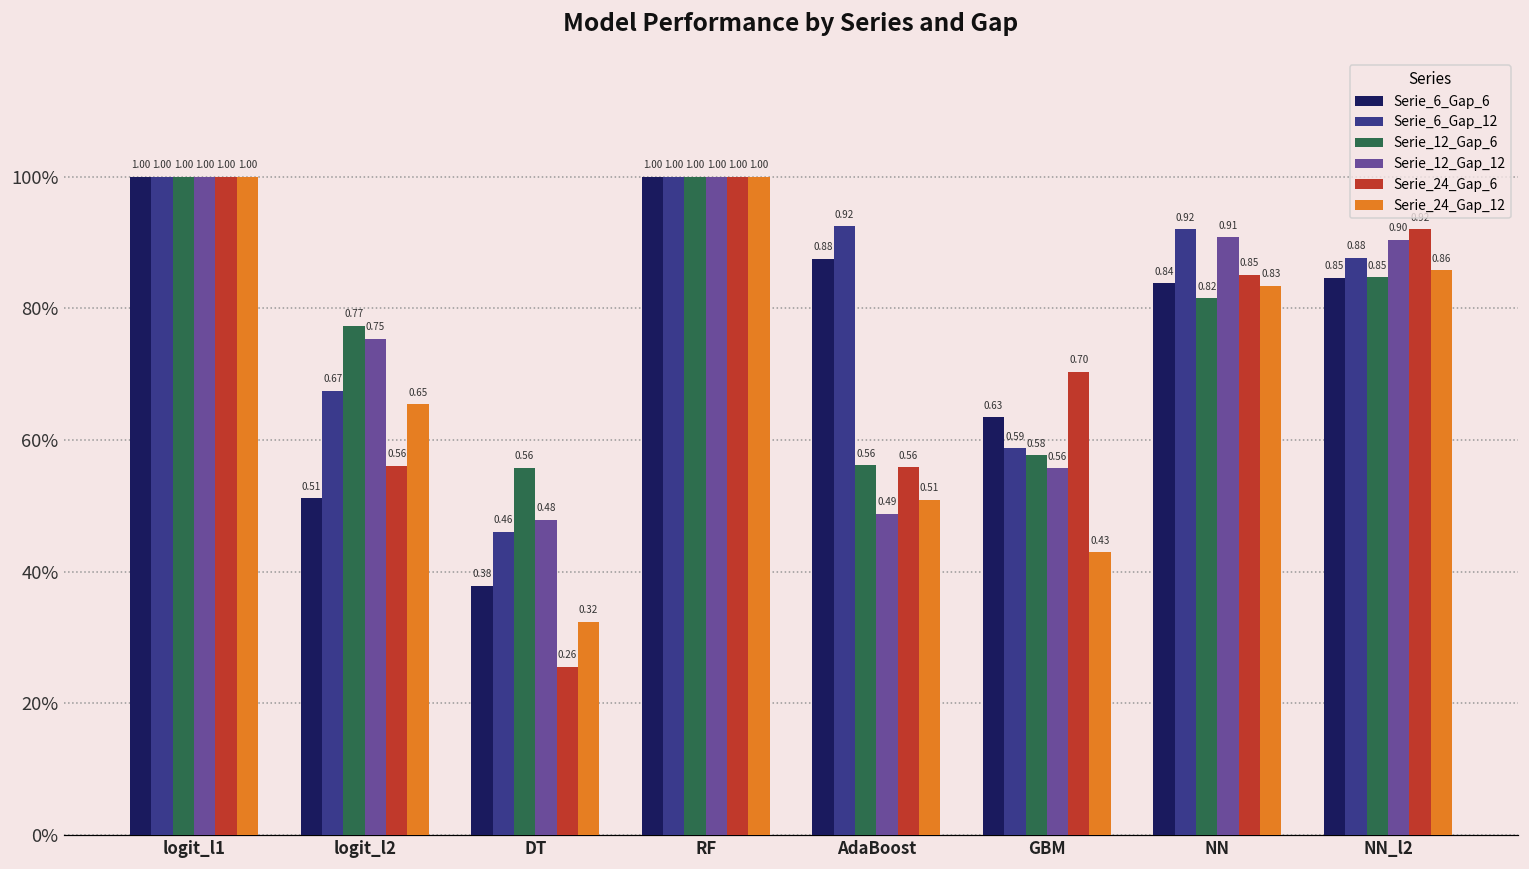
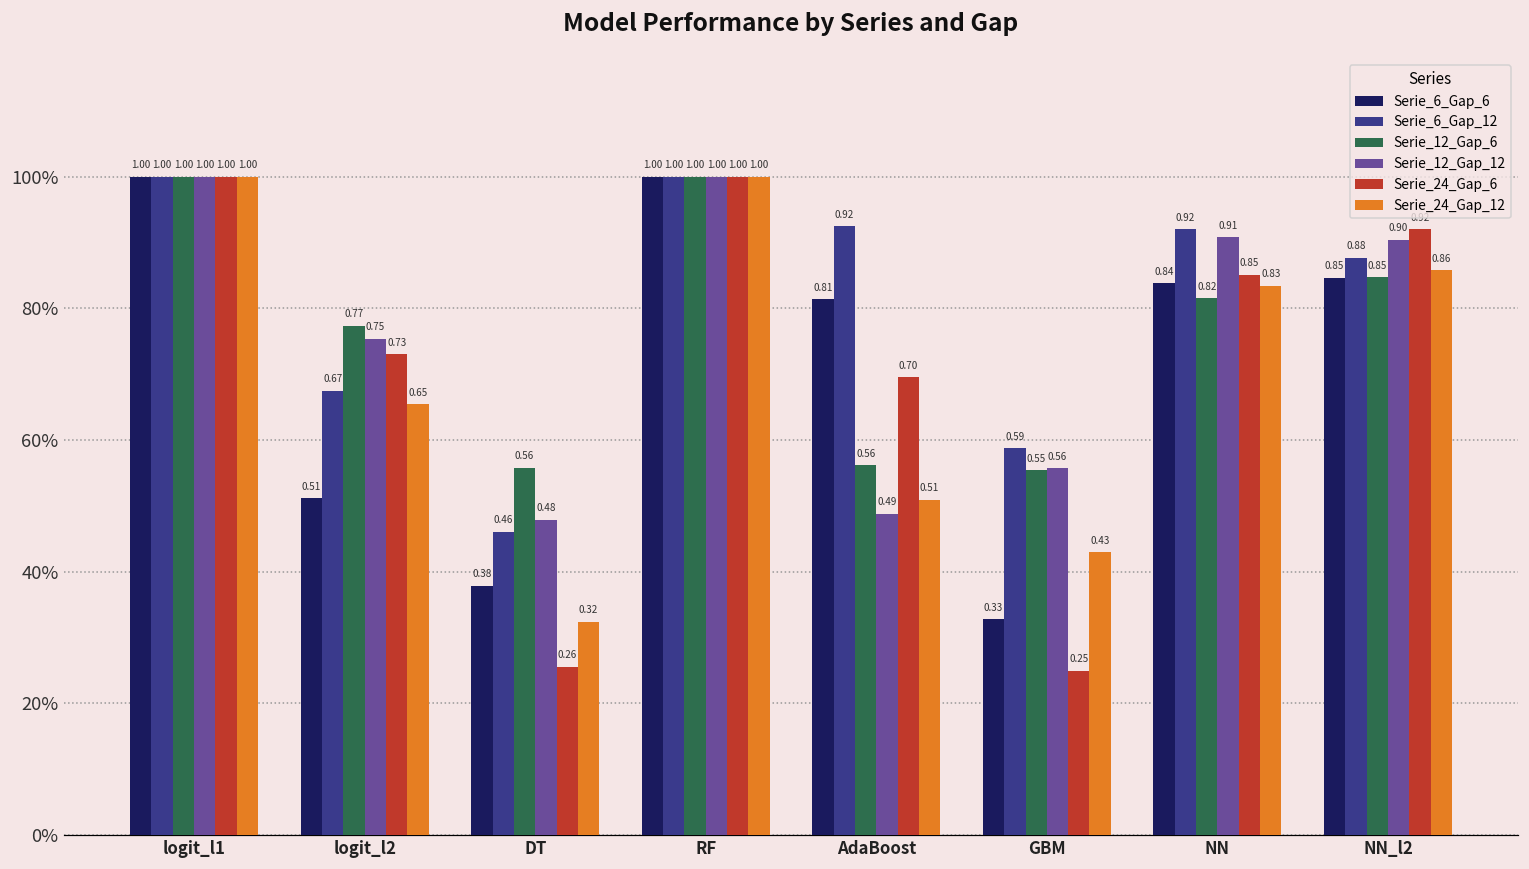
Serie_24_Gap_6, logit_l2: 0.56 -> 0.73
Serie_6_Gap_6, AdaBoost: 0.88 -> 0.81
Serie_24_Gap_6, AdaBoost: 0.56 -> 0.70
Serie_6_Gap_6, GBM: 0.63 -> 0.33
Serie_12_Gap_6, GBM: 0.58 -> 0.55
Serie_24_Gap_6, GBM: 0.70 -> 0.25
